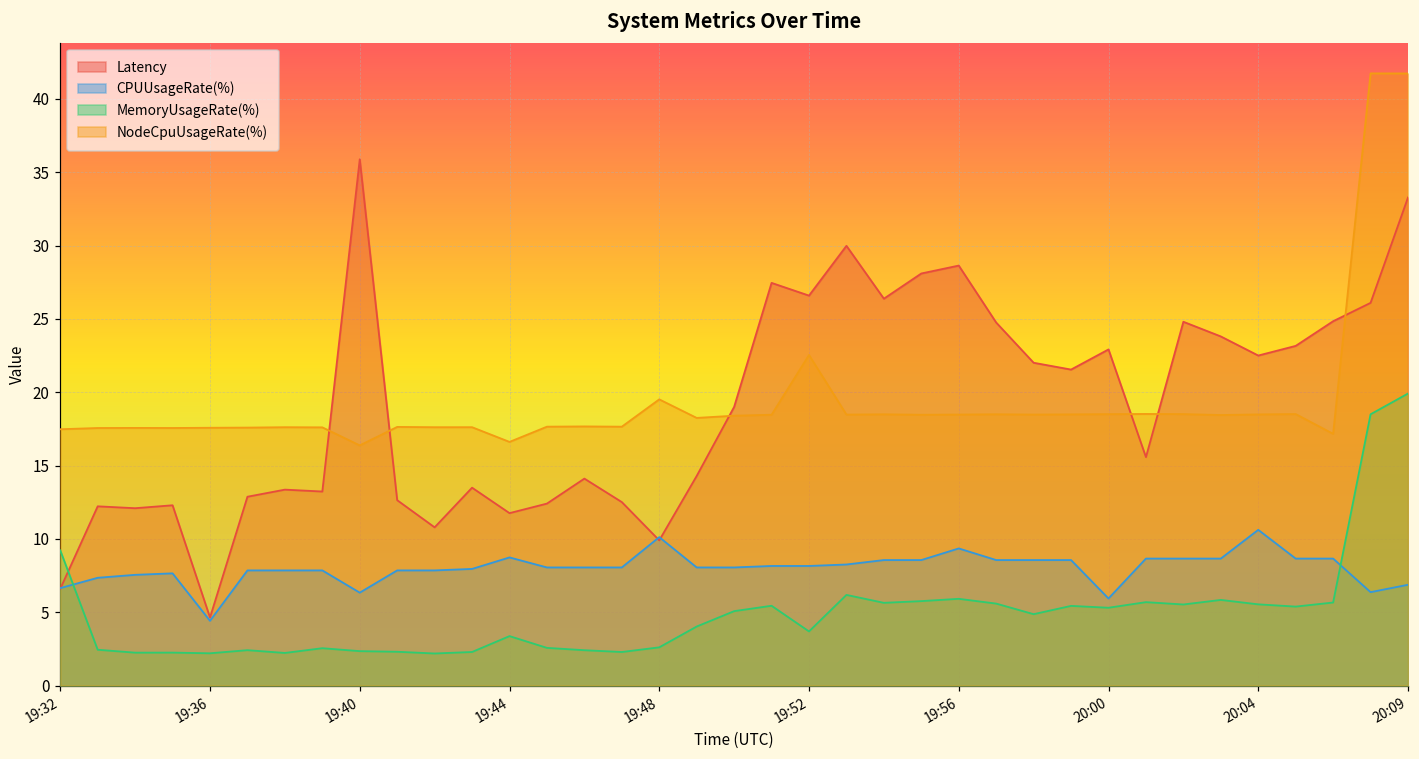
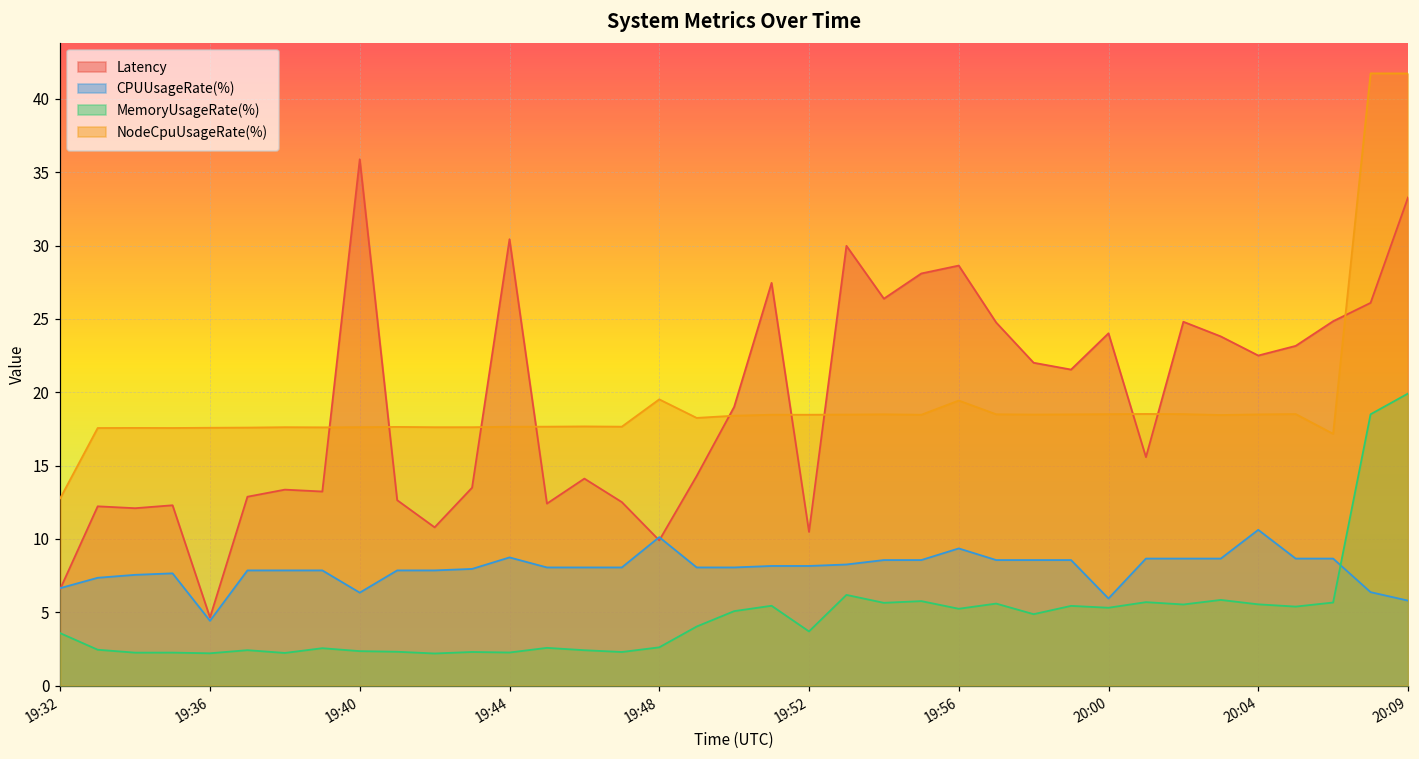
MemoryUsageRate(%), 19:32: 9.2 -> 3.6
NodeCpuUsageRate(%), 19:32: 17.5 -> 12.8
NodeCpuUsageRate(%), 19:40: 16.4 -> 17.6
Latency, 19:44: 11.8 -> 30.4
MemoryUsageRate(%), 19:44: 3.4 -> 2.3
NodeCpuUsageRate(%), 19:44: 16.6 -> 17.6
Latency, 19:52: 26.6 -> 10.5
NodeCpuUsageRate(%), 19:52: 22.5 -> 18.5
MemoryUsageRate(%), 19:56: 5.9 -> 5.2
NodeCpuUsageRate(%), 19:56: 18.5 -> 19.4
Latency, 20:00: 22.9 -> 24.0
CPUUsageRate(%), 20:09: 6.9 -> 5.8
